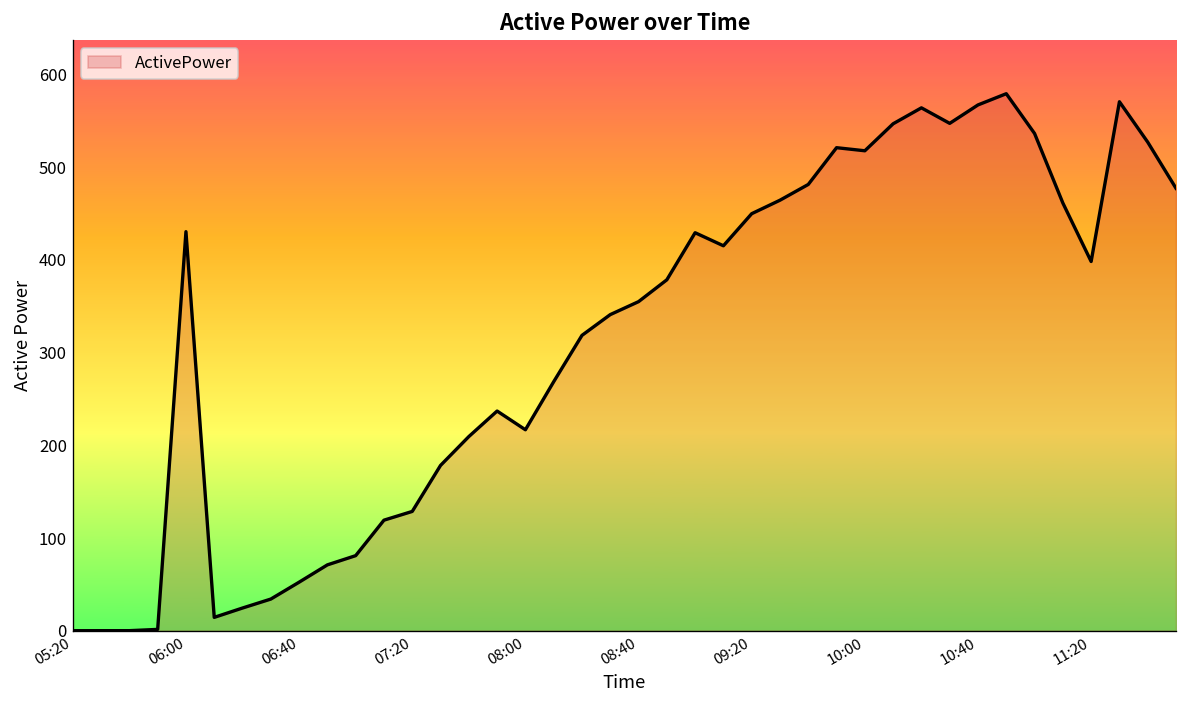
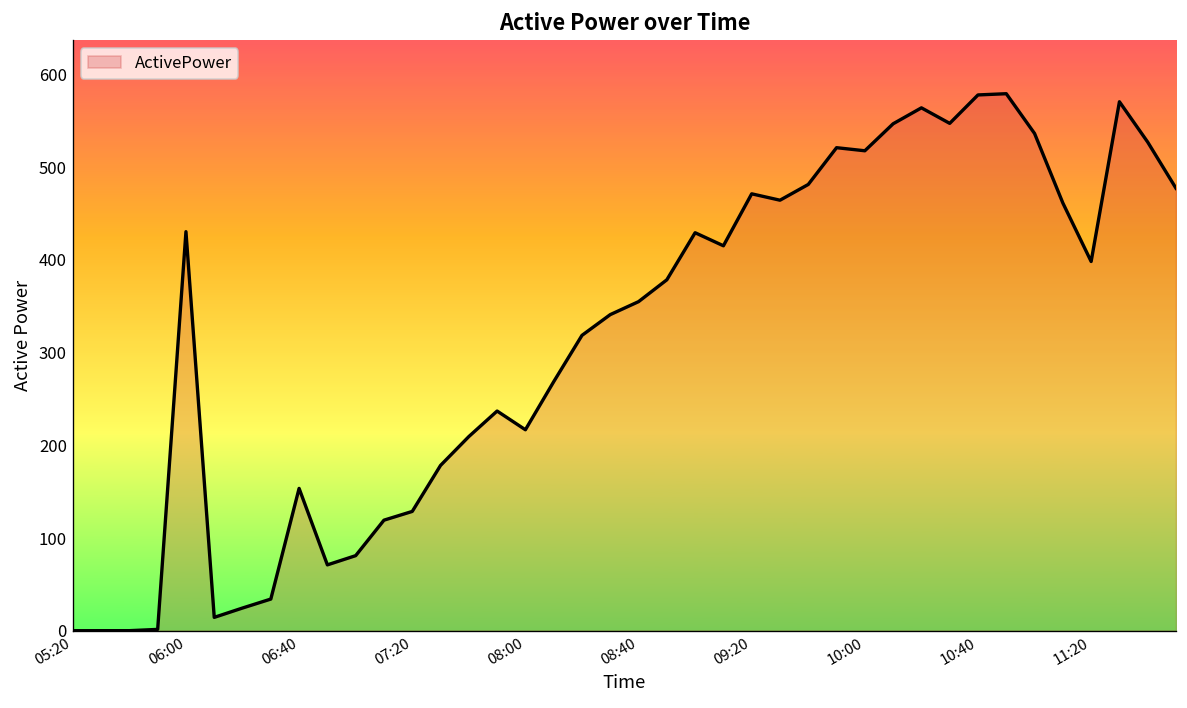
06:40: 50 -> 150
09:20: 450 -> 470
10:40: 570 -> 580
